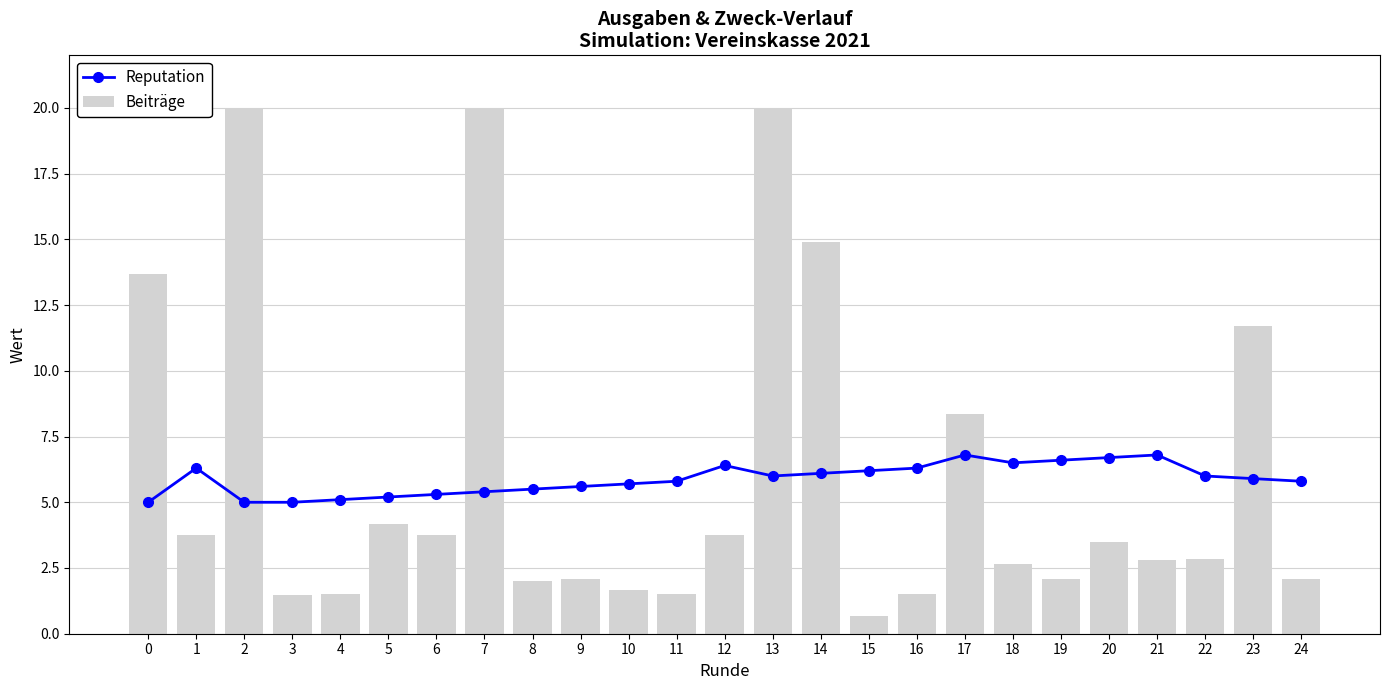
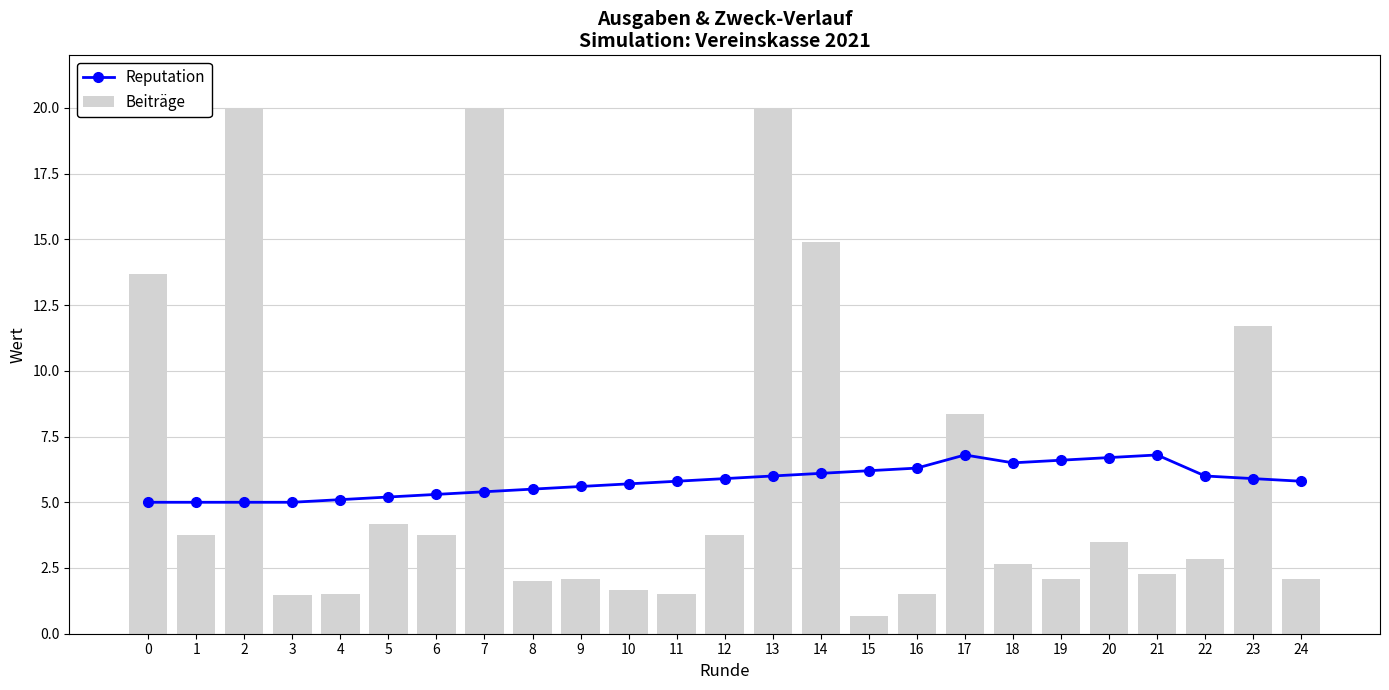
Reputation, 1: 6.3 -> 5.0
Reputation, 12: 6.4 -> 5.9
Beiträge, 21: 2.8 -> 2.3
